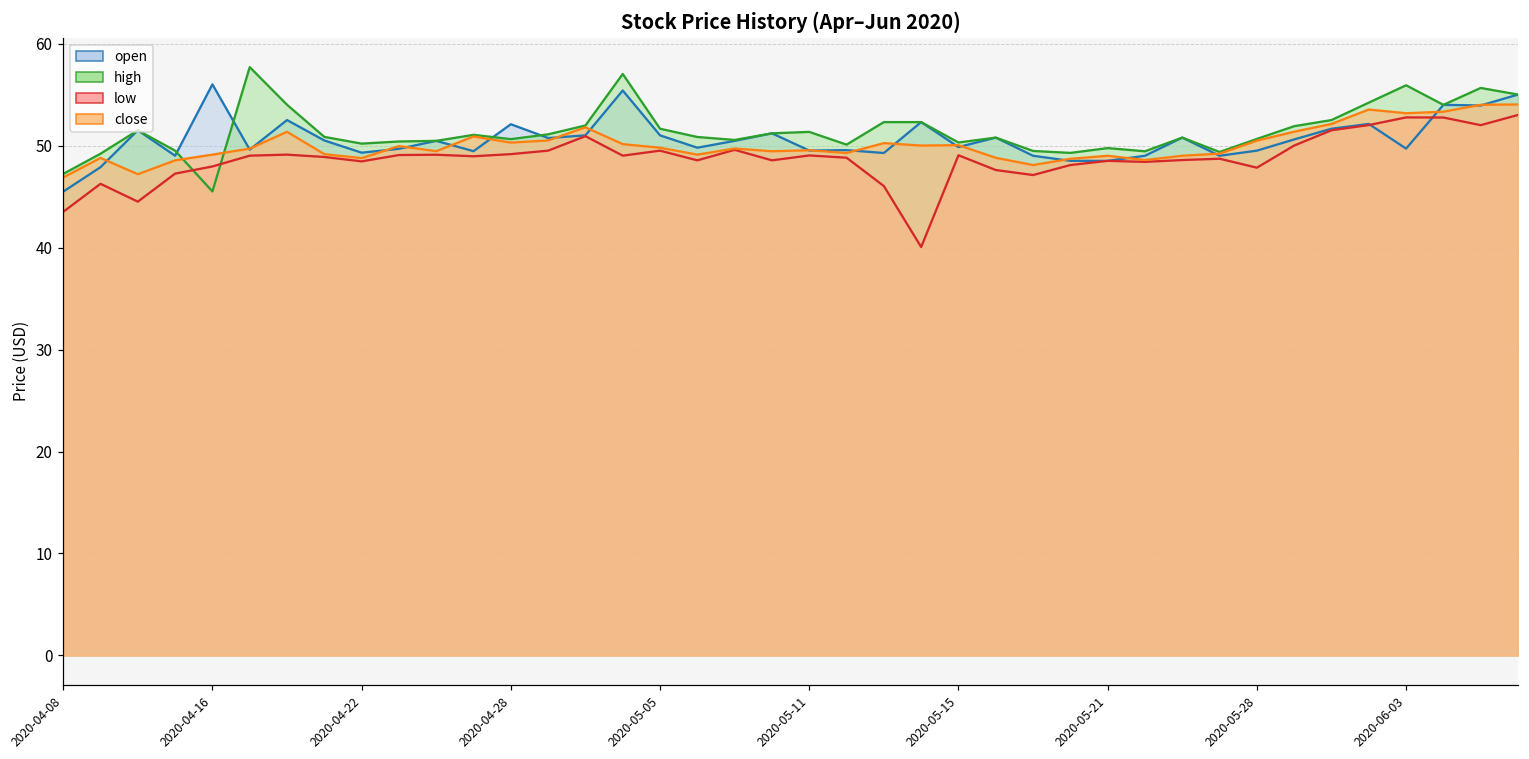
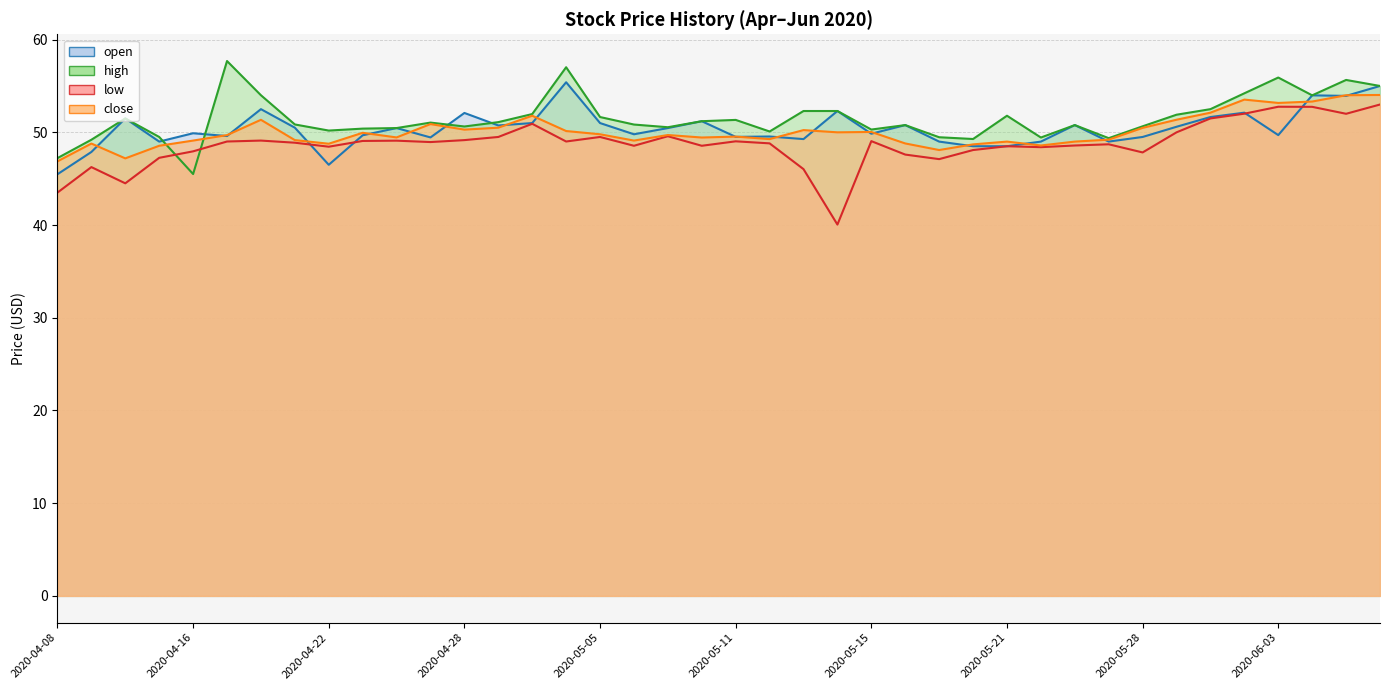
open, 2020-04-16: 56 -> 50
open, 2020-04-22: 49 -> 47
high, 2020-05-21: 50 -> 52
